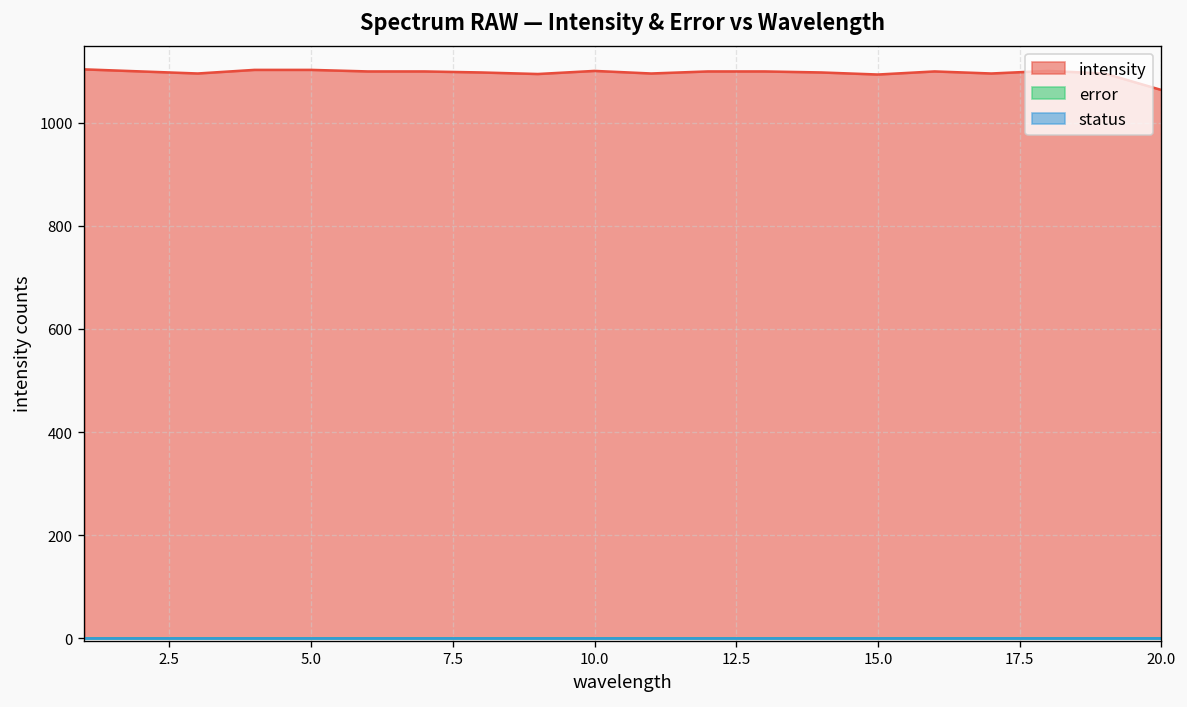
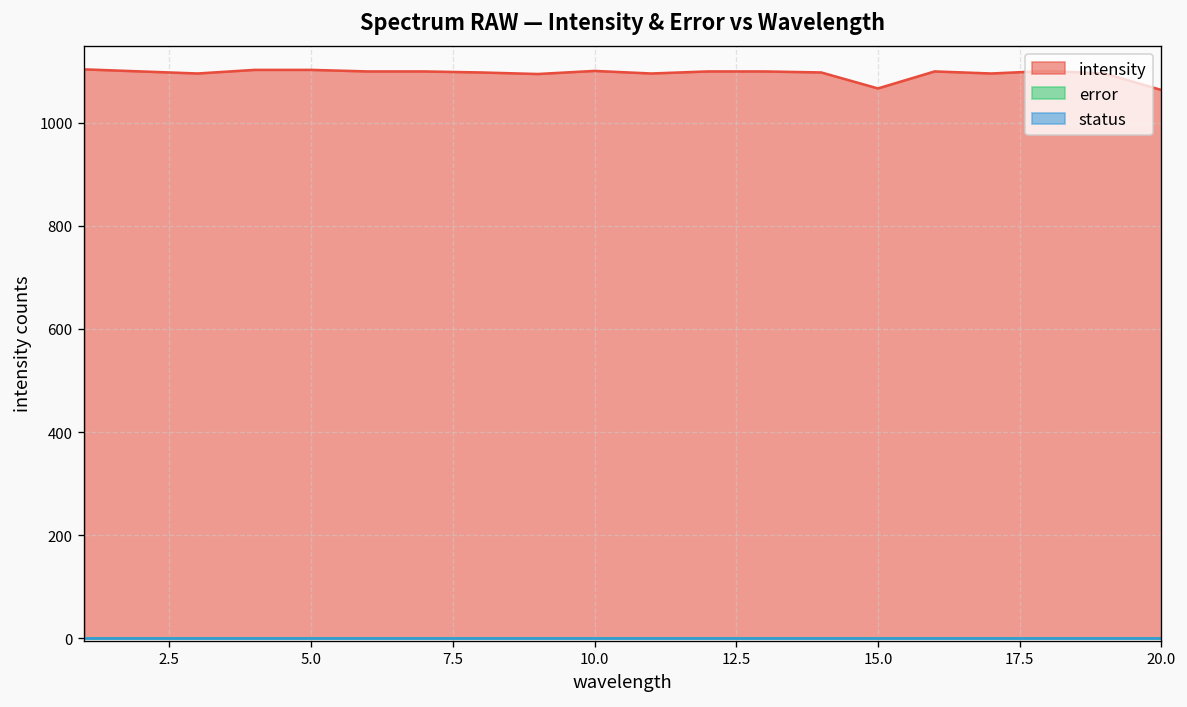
intensity, 15.0: 1090 -> 1070
